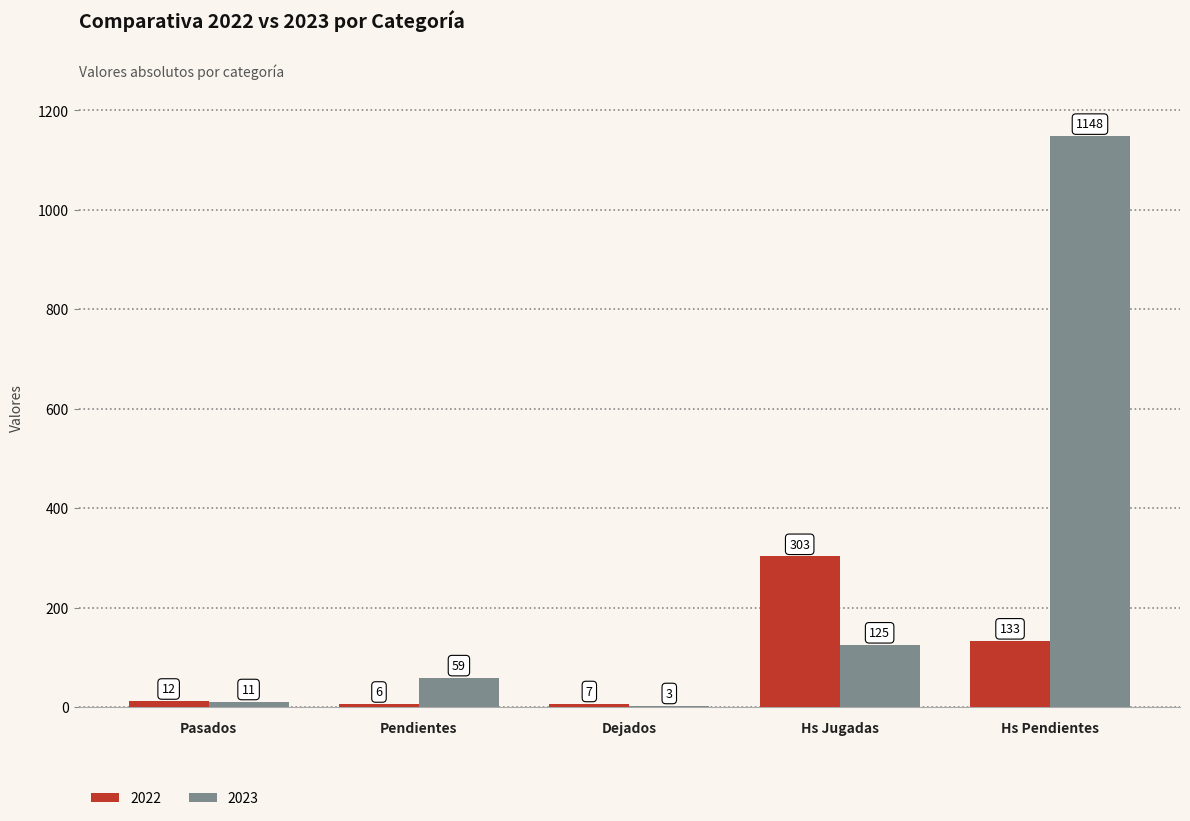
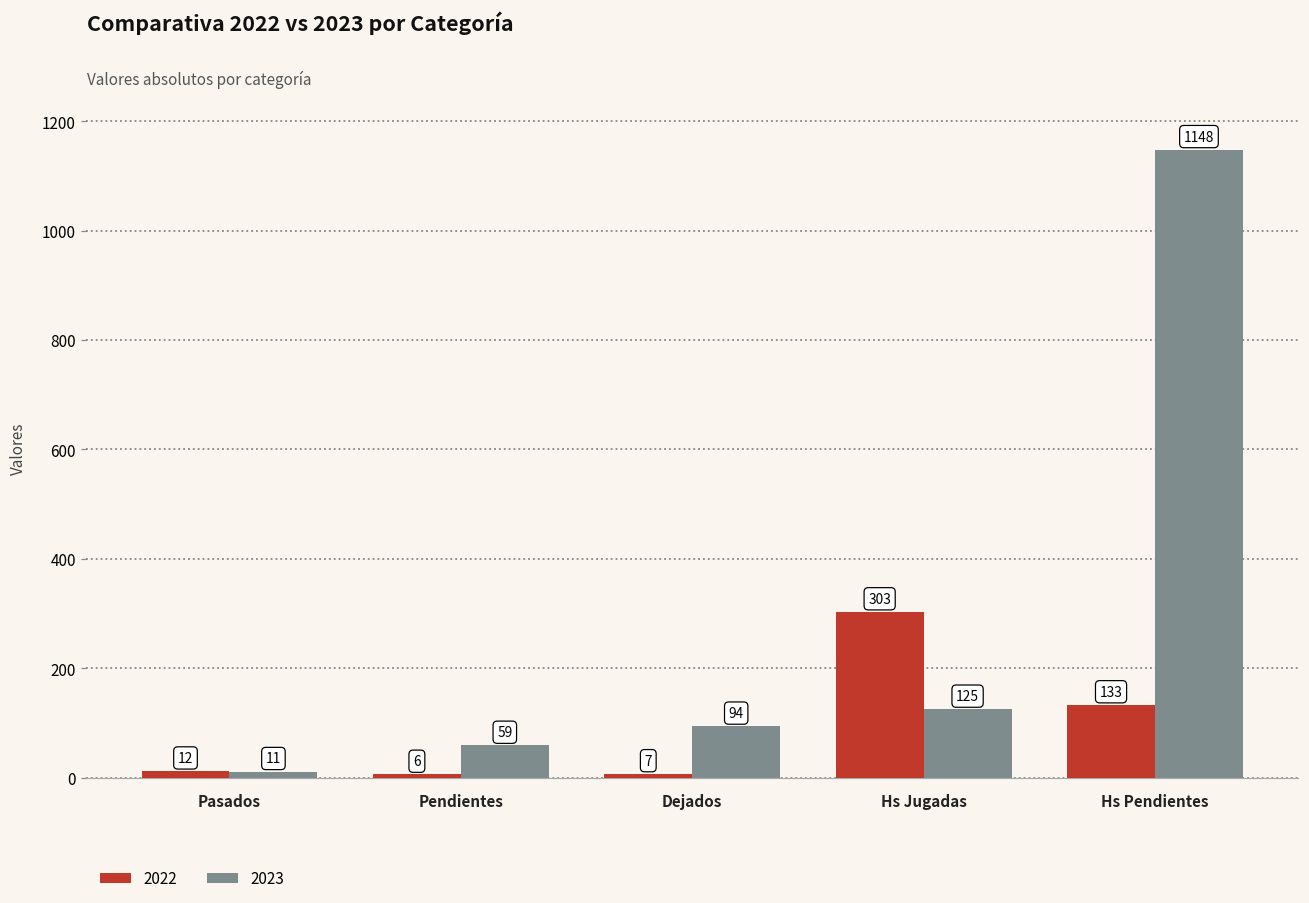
2023, Dejados: 3 -> 94
